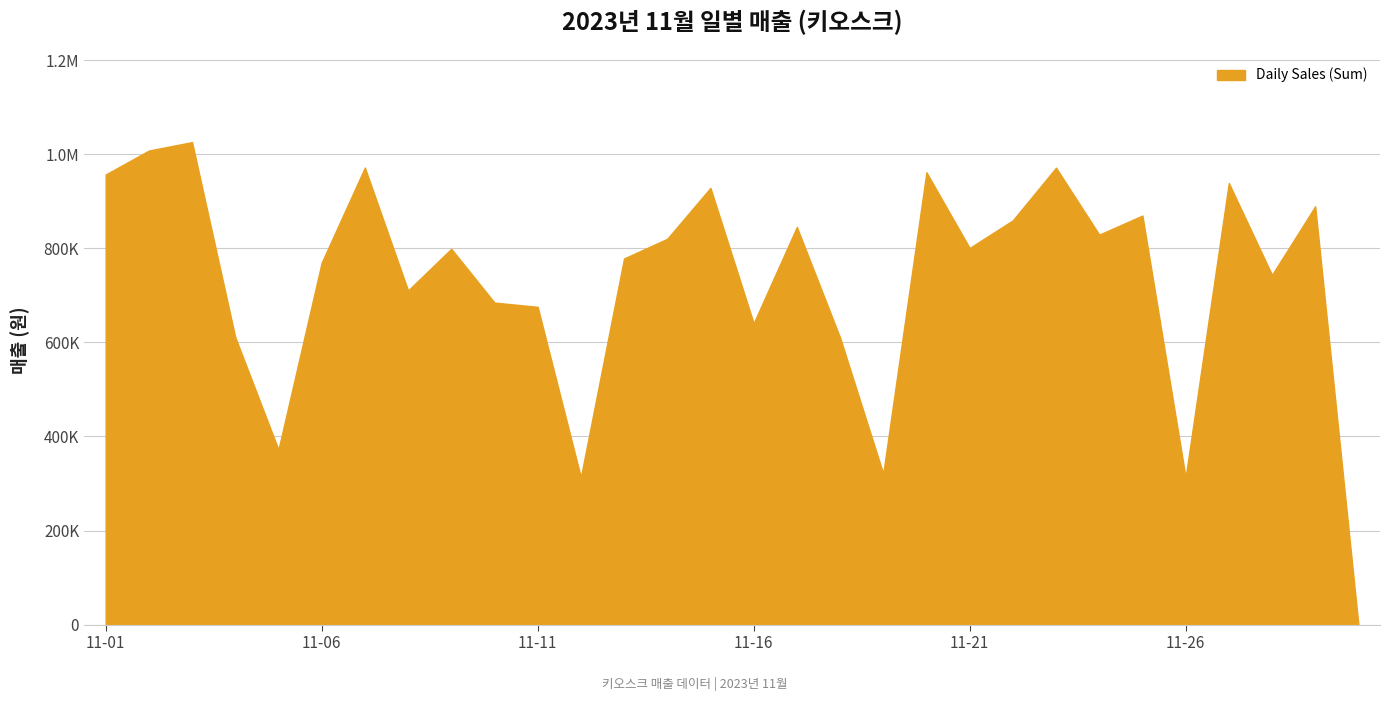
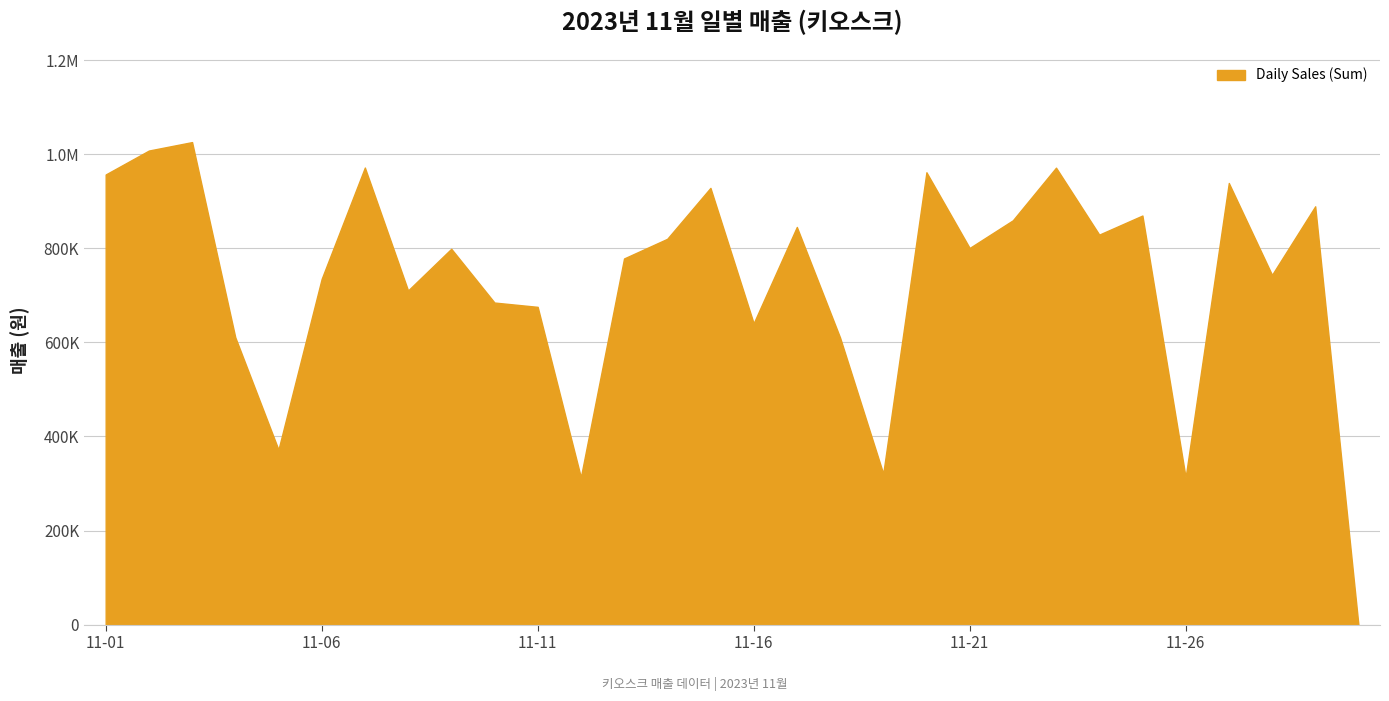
11-06: 770000 -> 740000
